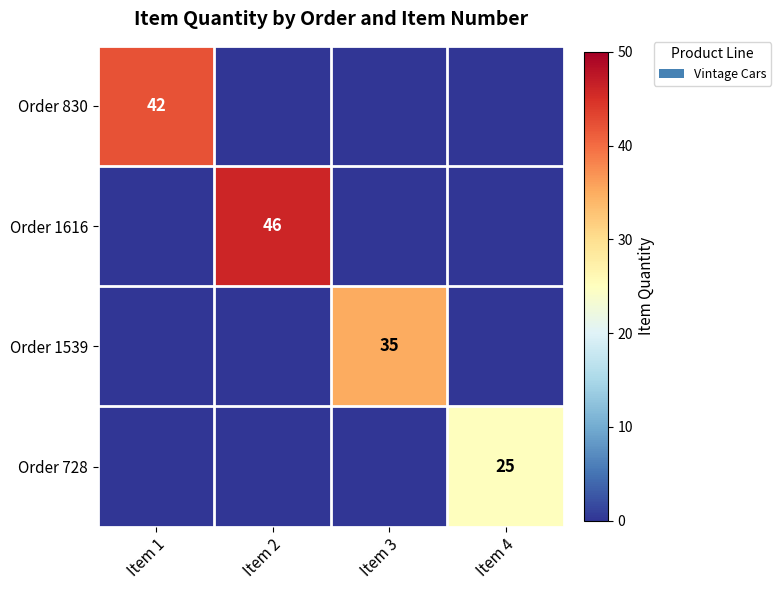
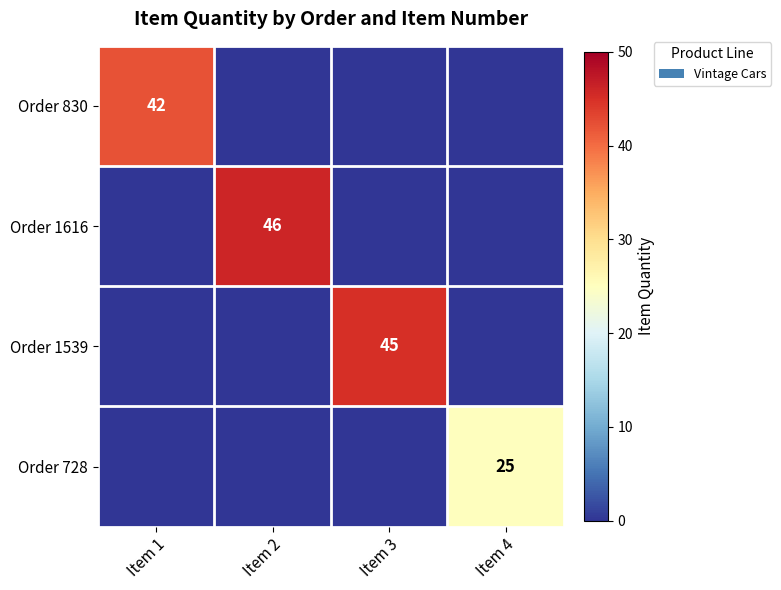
Order 1539, Item 3: 35 -> 45
